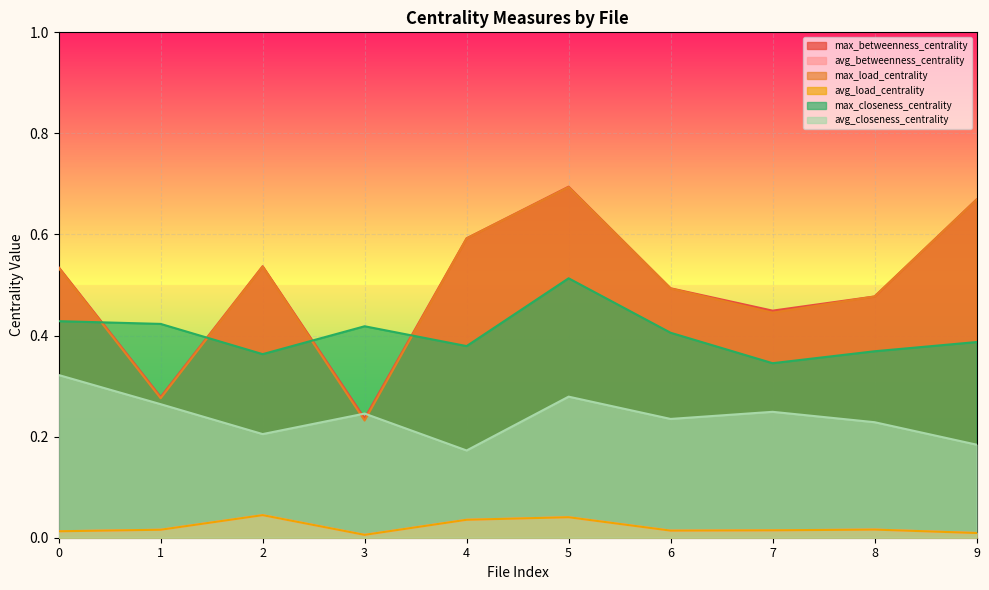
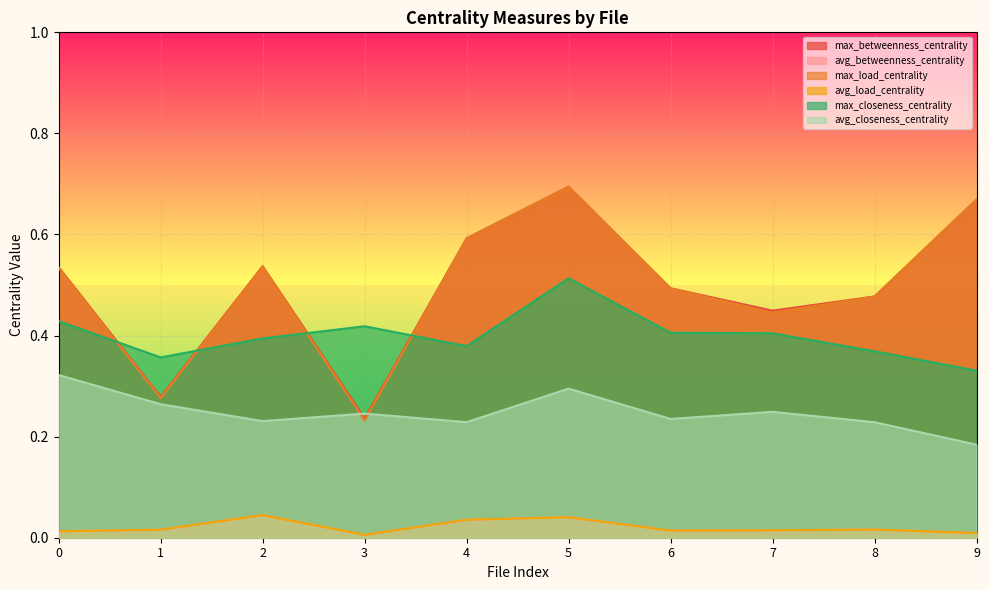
max_closeness_centrality, 1: 0.42 -> 0.36
max_closeness_centrality, 2: 0.36 -> 0.39
avg_closeness_centrality, 2: 0.21 -> 0.23
avg_closeness_centrality, 4: 0.17 -> 0.23
avg_closeness_centrality, 5: 0.28 -> 0.30
max_closeness_centrality, 7: 0.35 -> 0.40
max_closeness_centrality, 9: 0.39 -> 0.33
